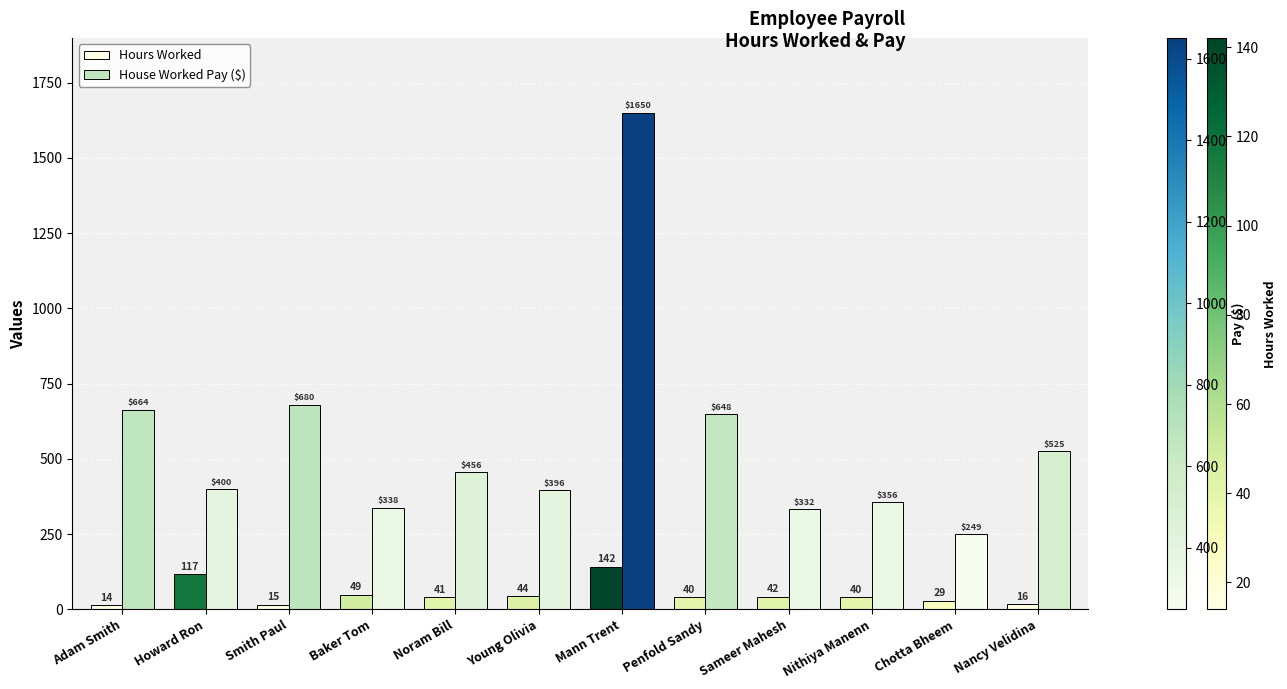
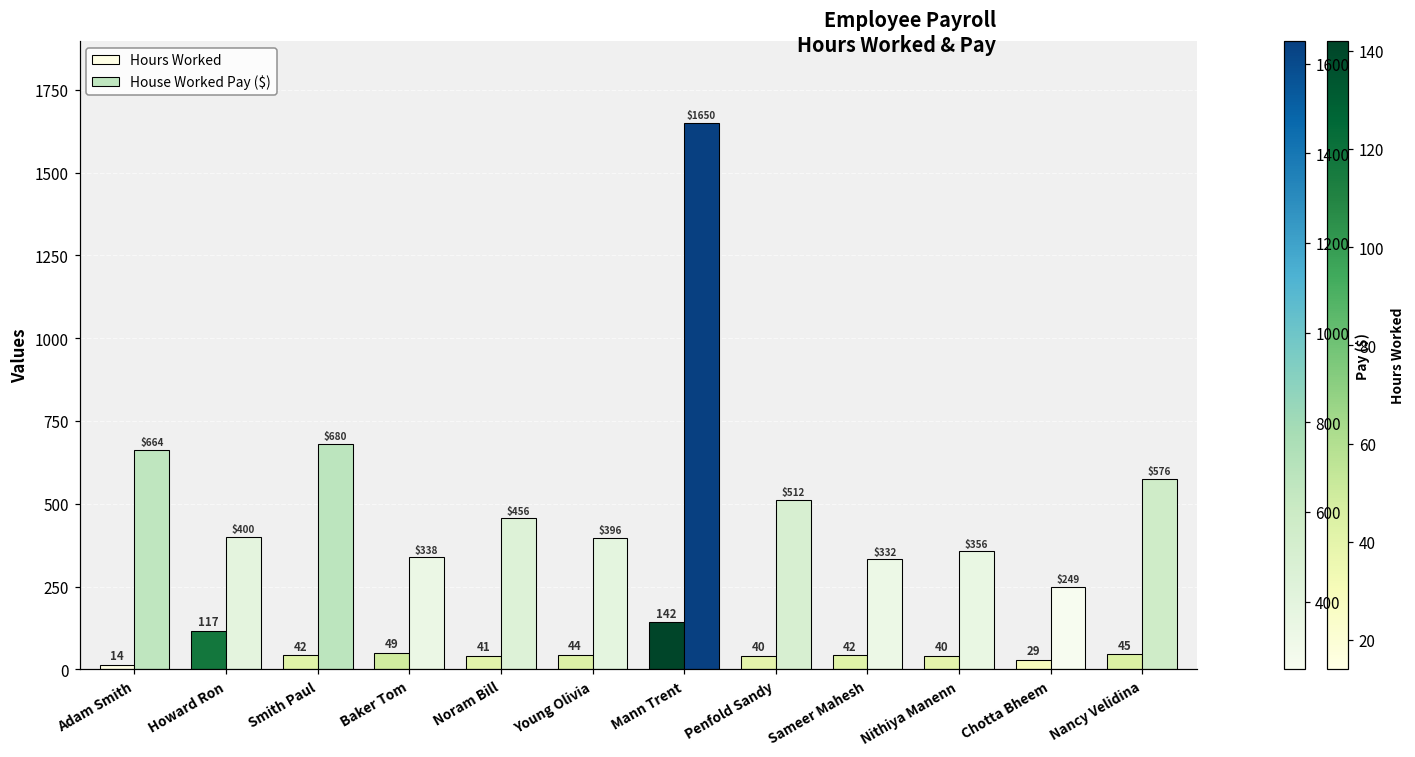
Hours Worked, Smith Paul: 15 -> 42
House Worked Pay ($), Penfold Sandy: $648 -> $512
Hours Worked, Nancy Velidina: 16 -> 45
House Worked Pay ($), Nancy Velidina: $525 -> $576
